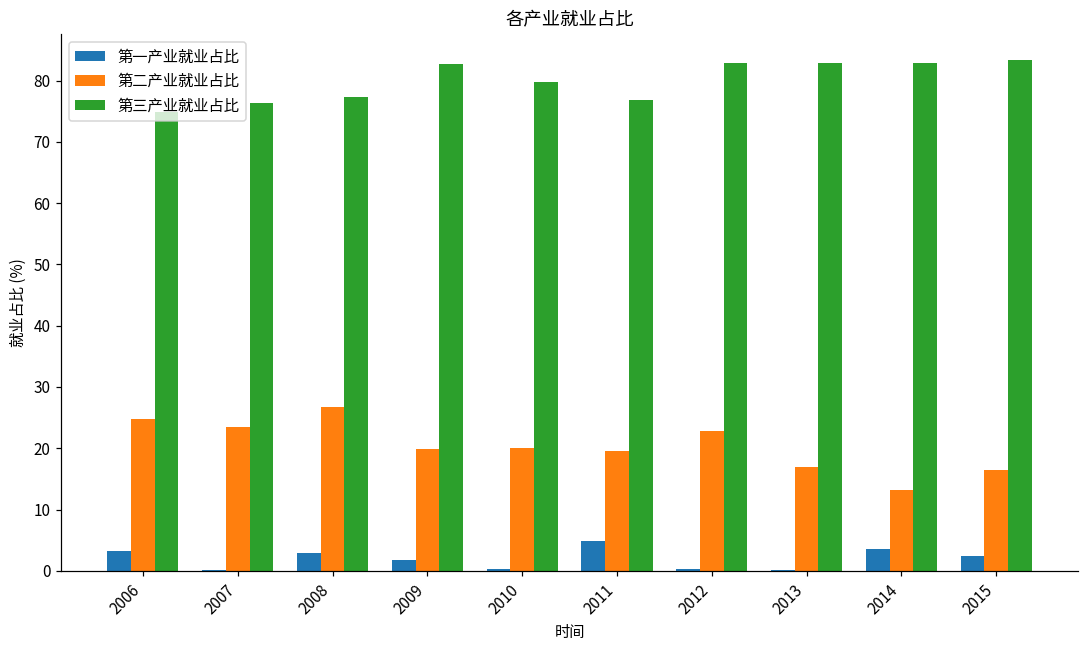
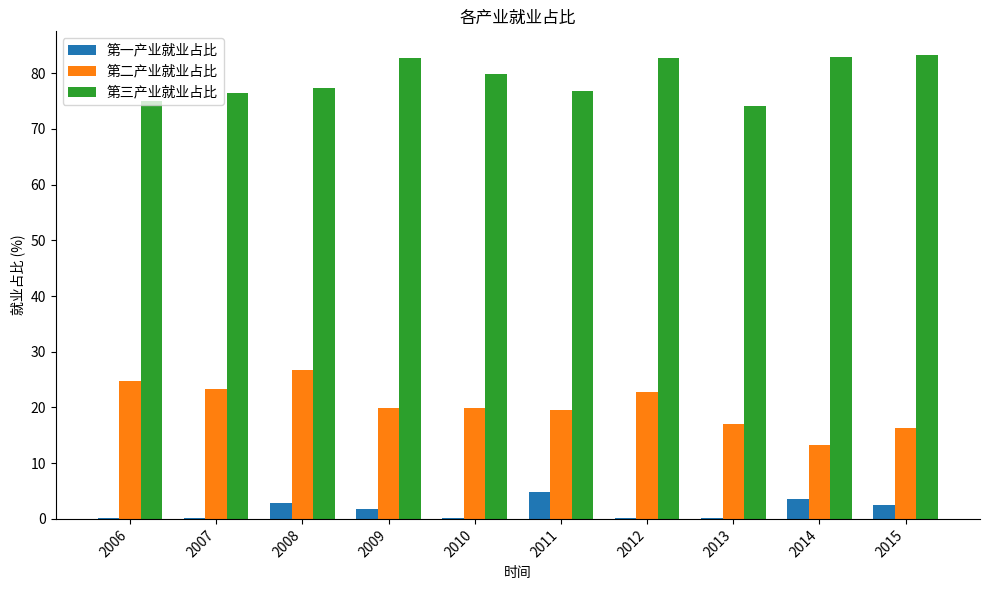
第一产业就业占比, 2006: 3 -> 0
第三产业就业占比, 2013: 83 -> 74
